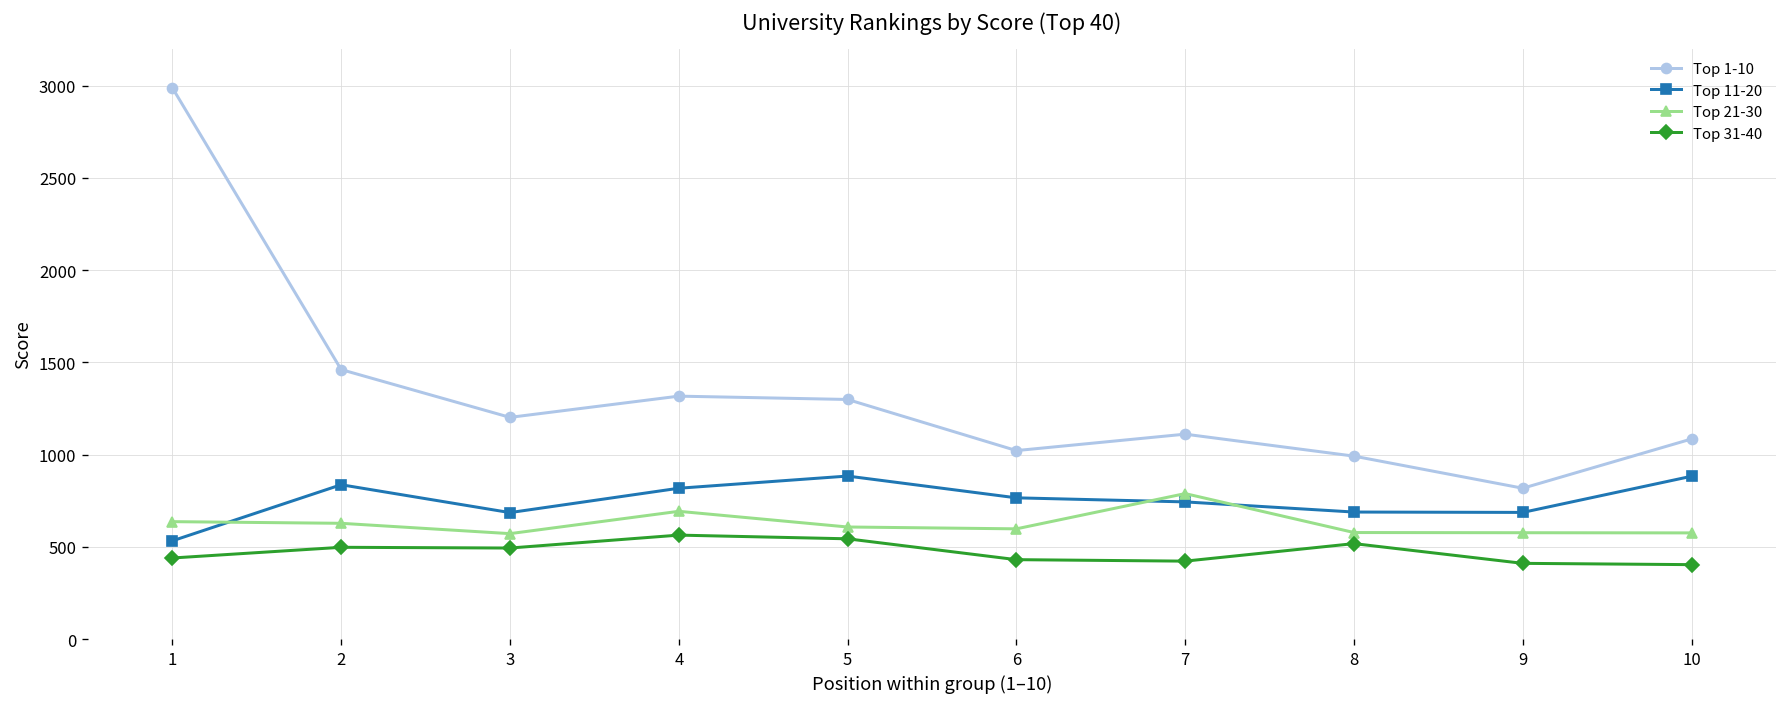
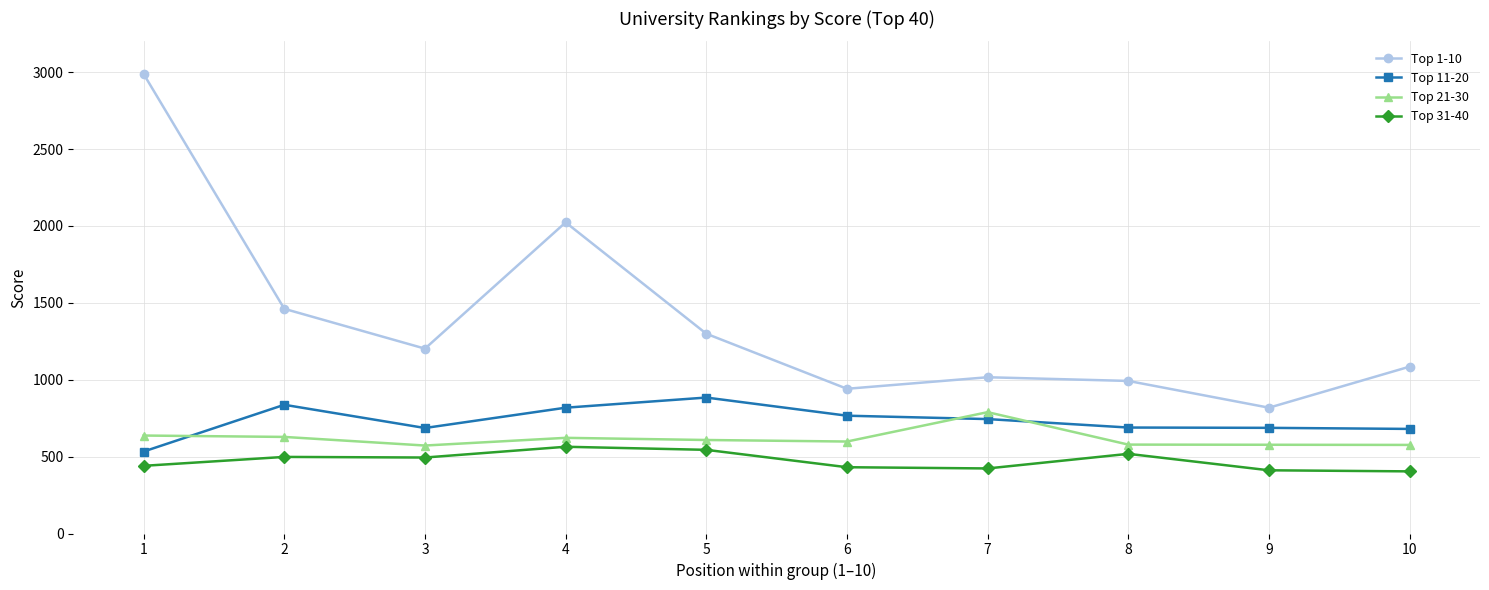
Top 1-10, 4: 1320 -> 2020
Top 21-30, 4: 690 -> 620
Top 1-10, 6: 1020 -> 940
Top 1-10, 7: 1110 -> 1020
Top 11-20, 10: 880 -> 680
